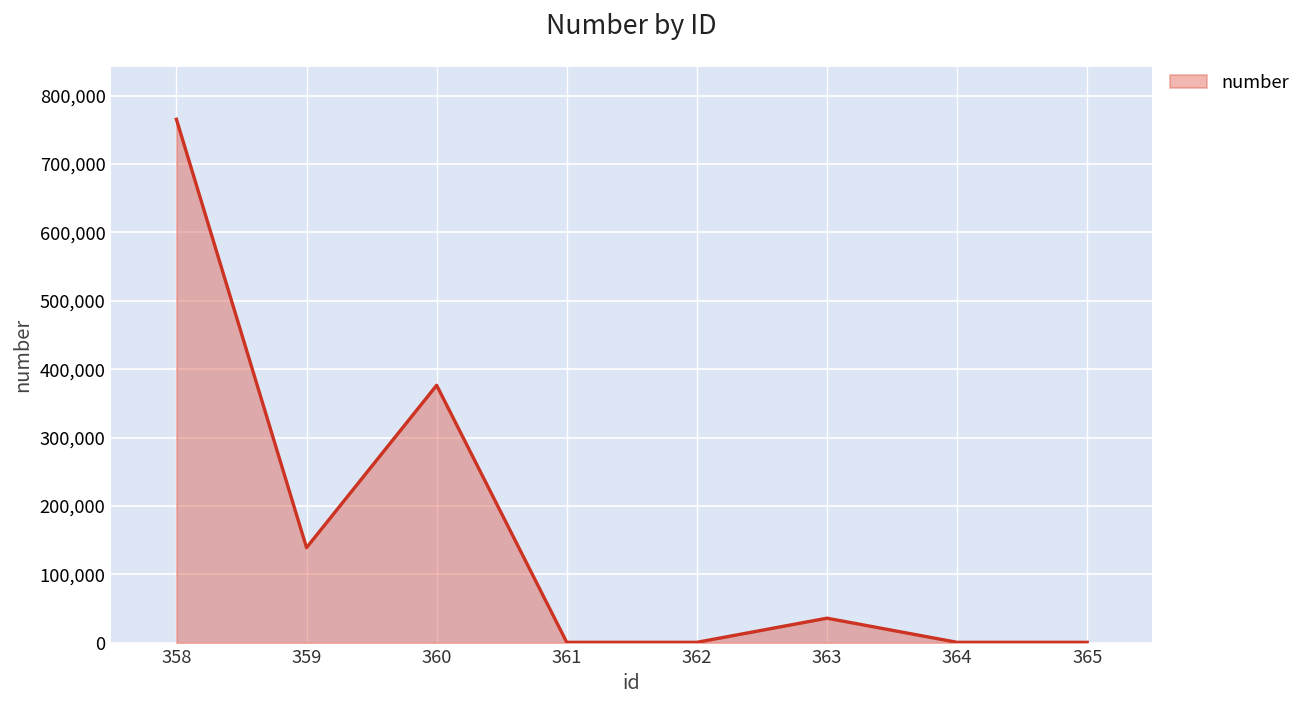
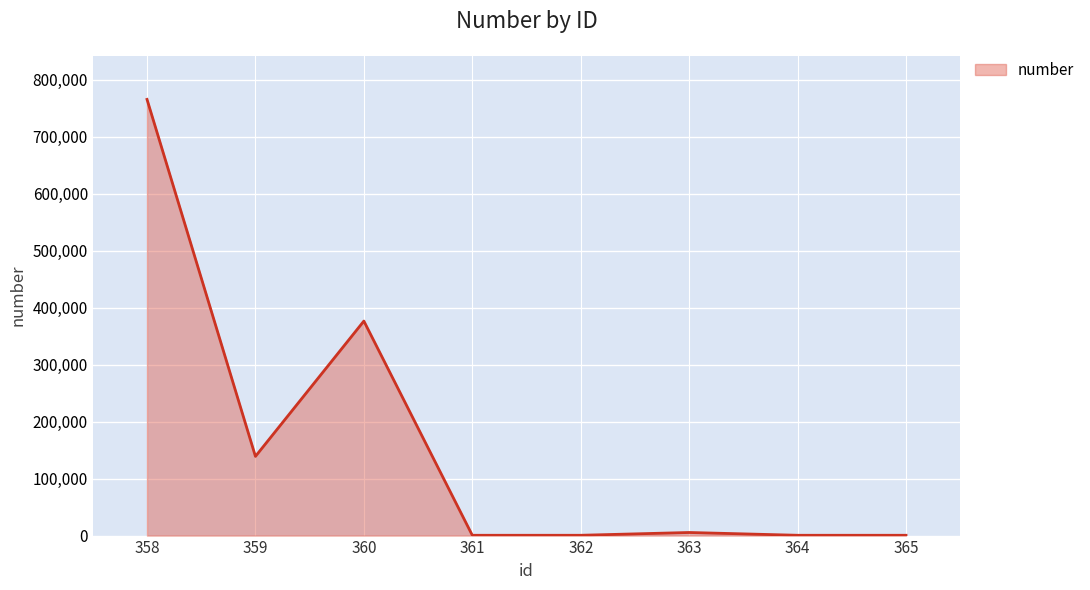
363: 40,000 -> 10,000
